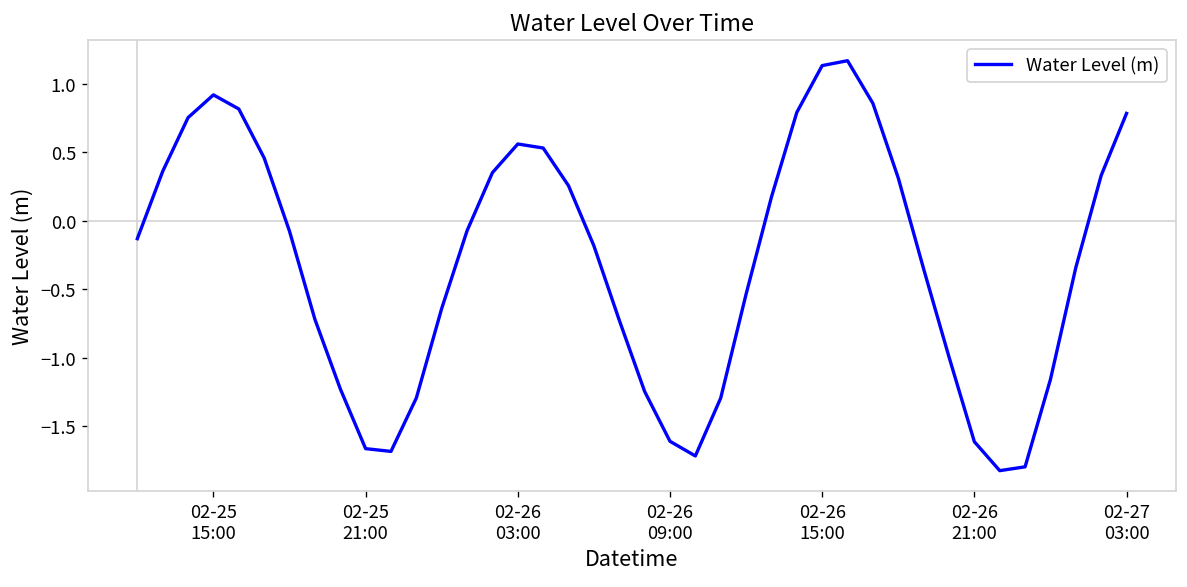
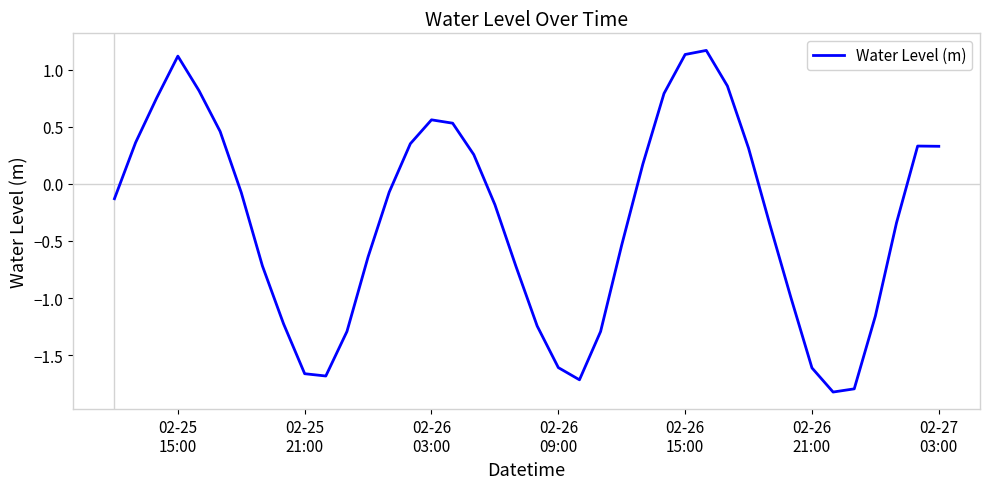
02-25 15:00: 0.92 -> 1.12
02-27 03:00: 0.79 -> 0.33
